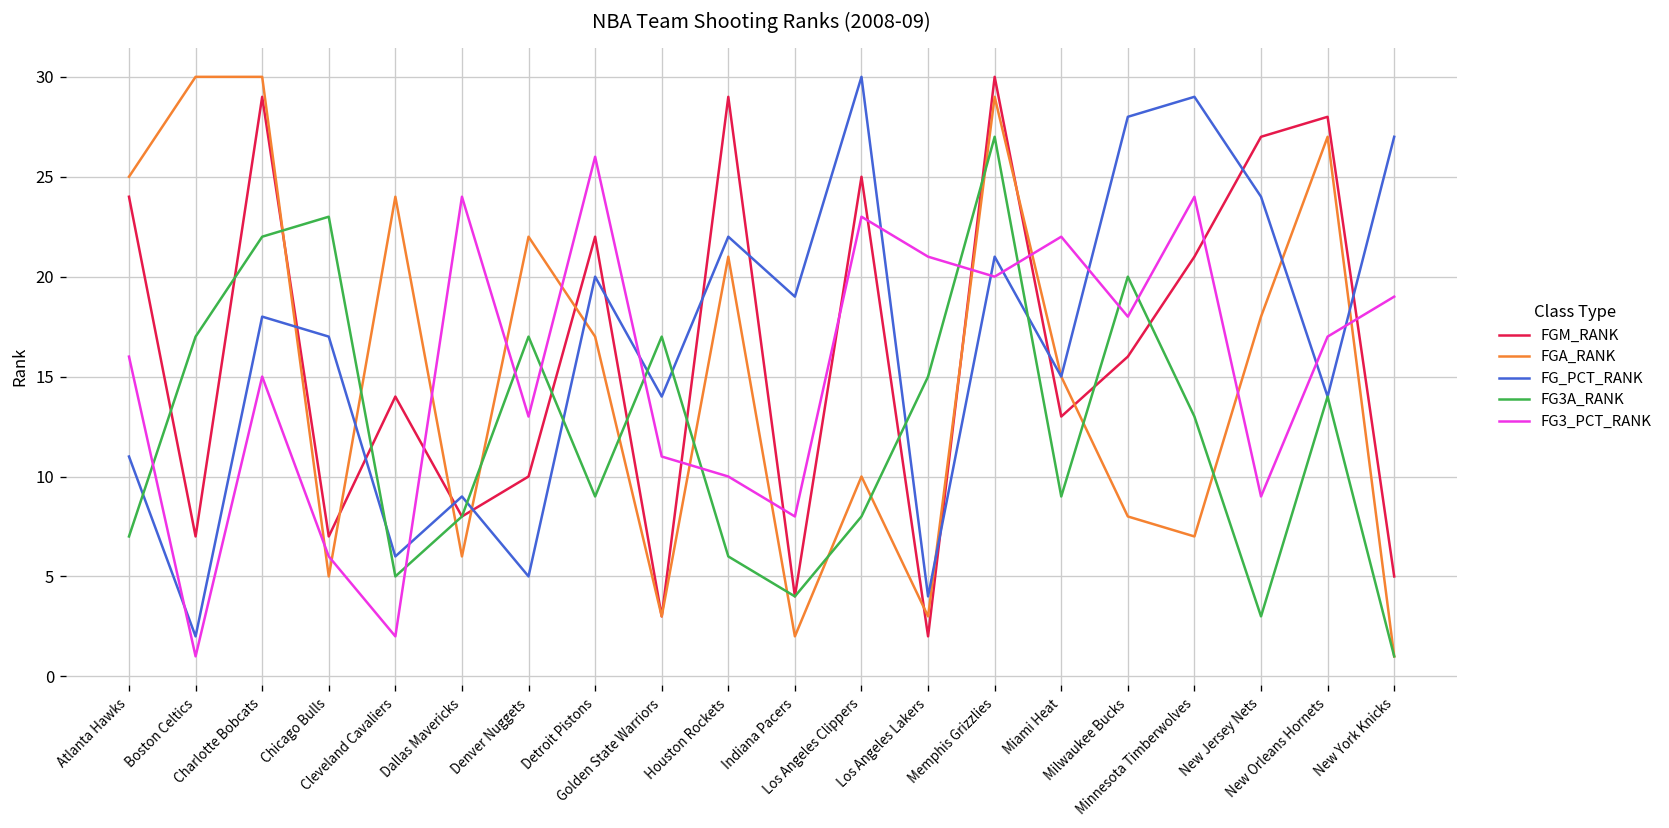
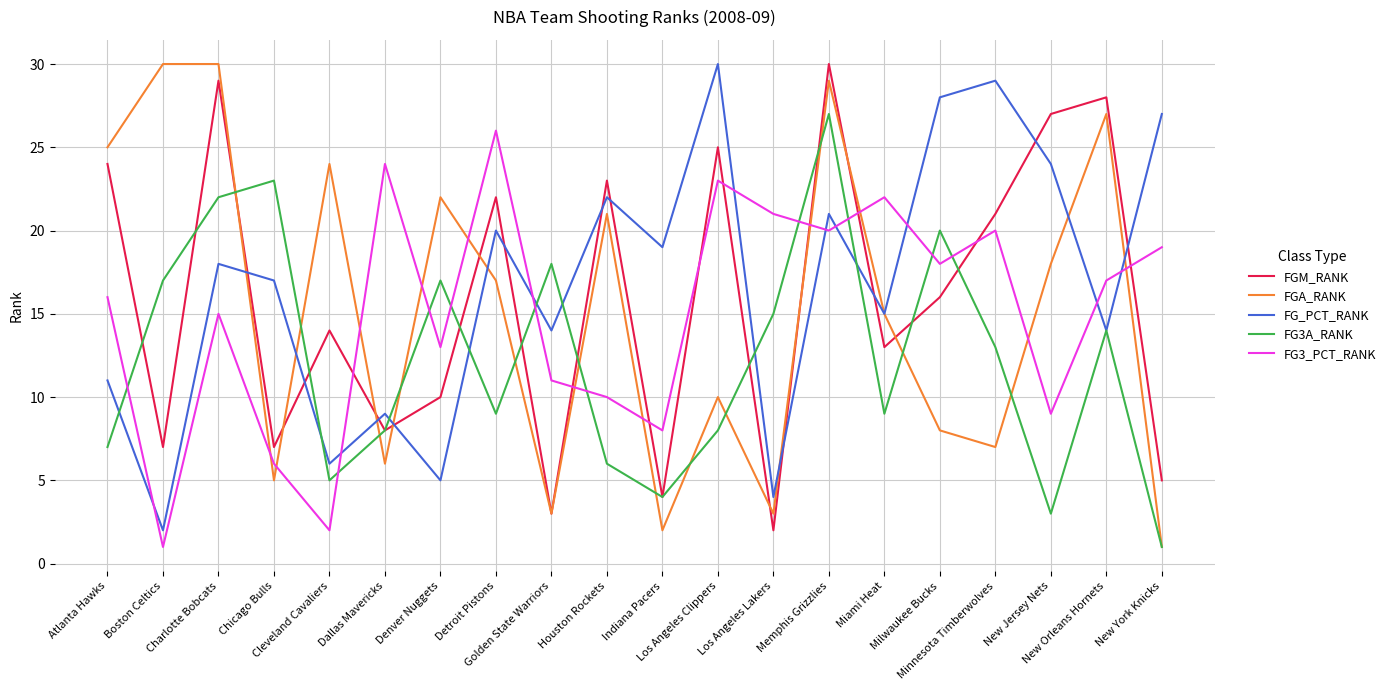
FG3A_RANK, Golden State Warriors: 17 -> 18
FGM_RANK, Houston Rockets: 29 -> 23
FG3_PCT_RANK, Minnesota Timberwolves: 24 -> 20
